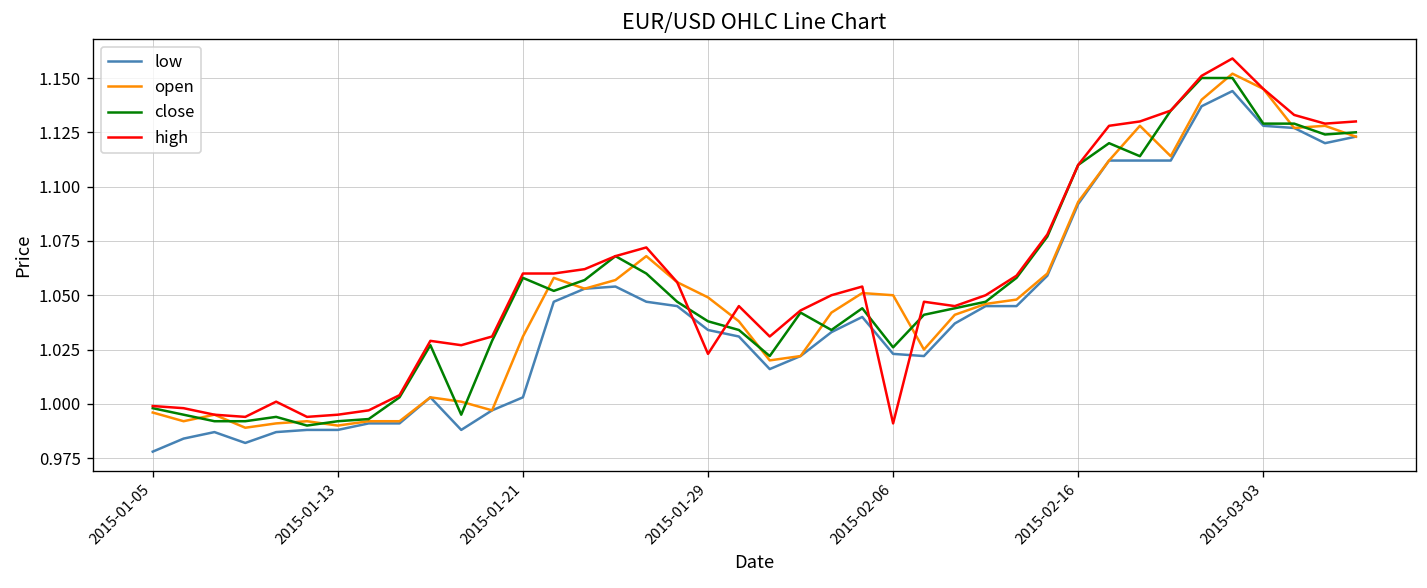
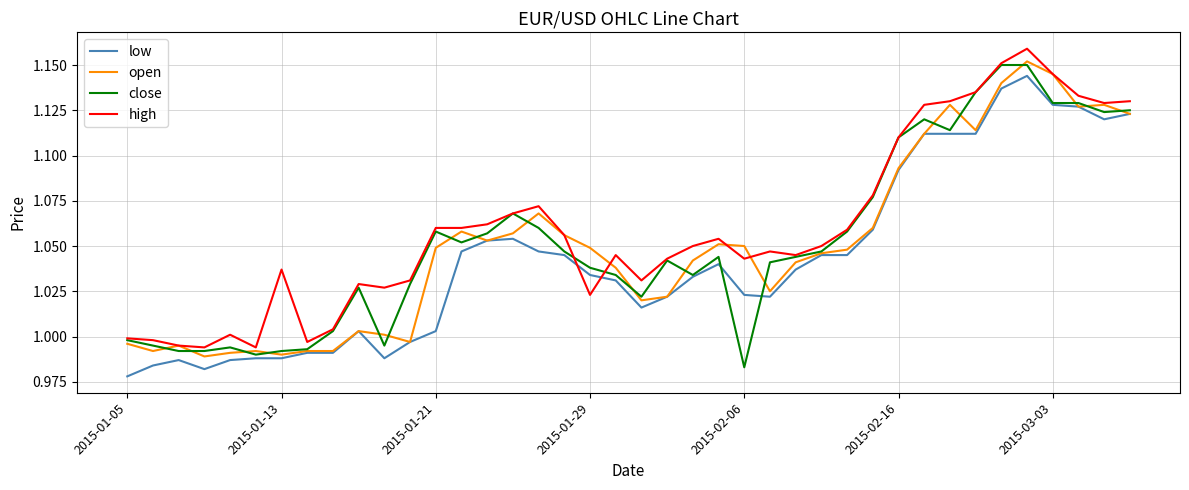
high, 2015-01-13: 0.995 -> 1.037
open, 2015-01-21: 1.031 -> 1.049
close, 2015-02-06: 1.026 -> 0.983
high, 2015-02-06: 0.991 -> 1.043
